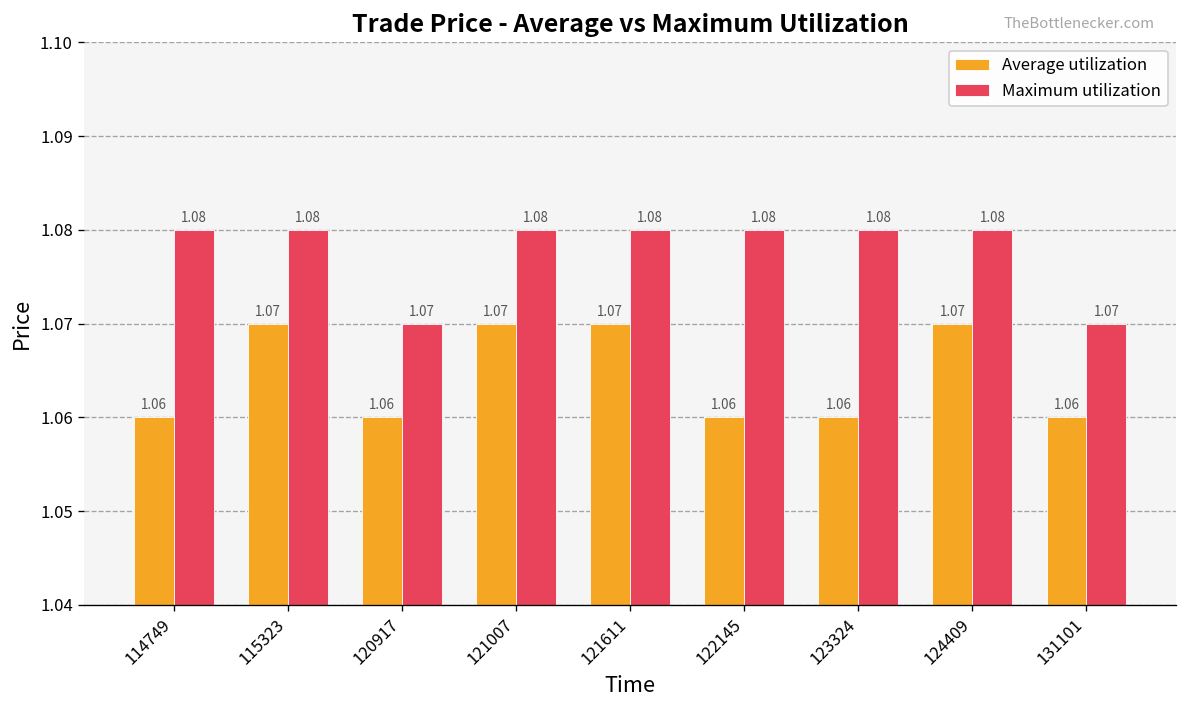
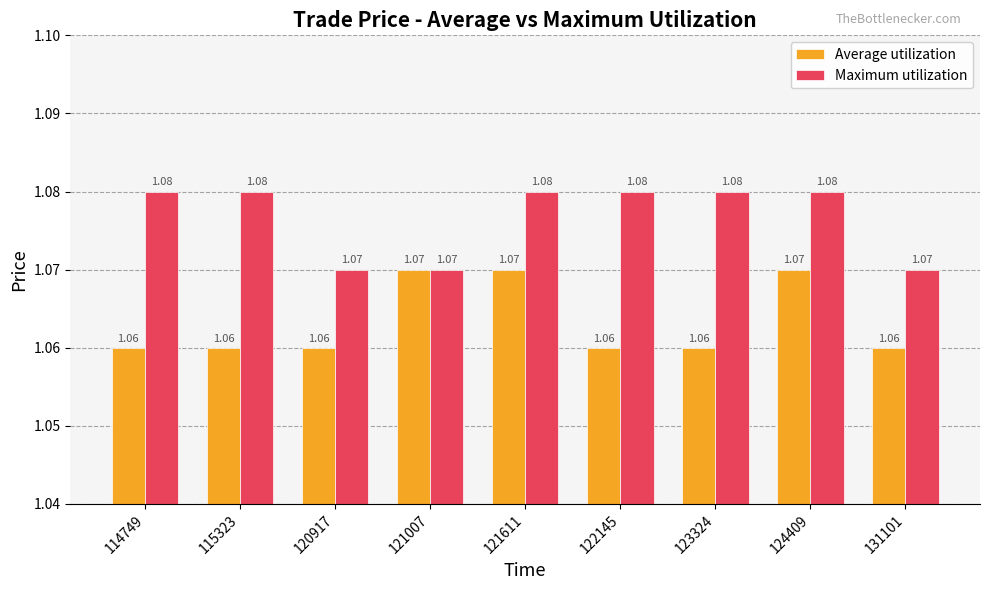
Average utilization, 115323: 1.07 -> 1.06
Maximum utilization, 121007: 1.08 -> 1.07
